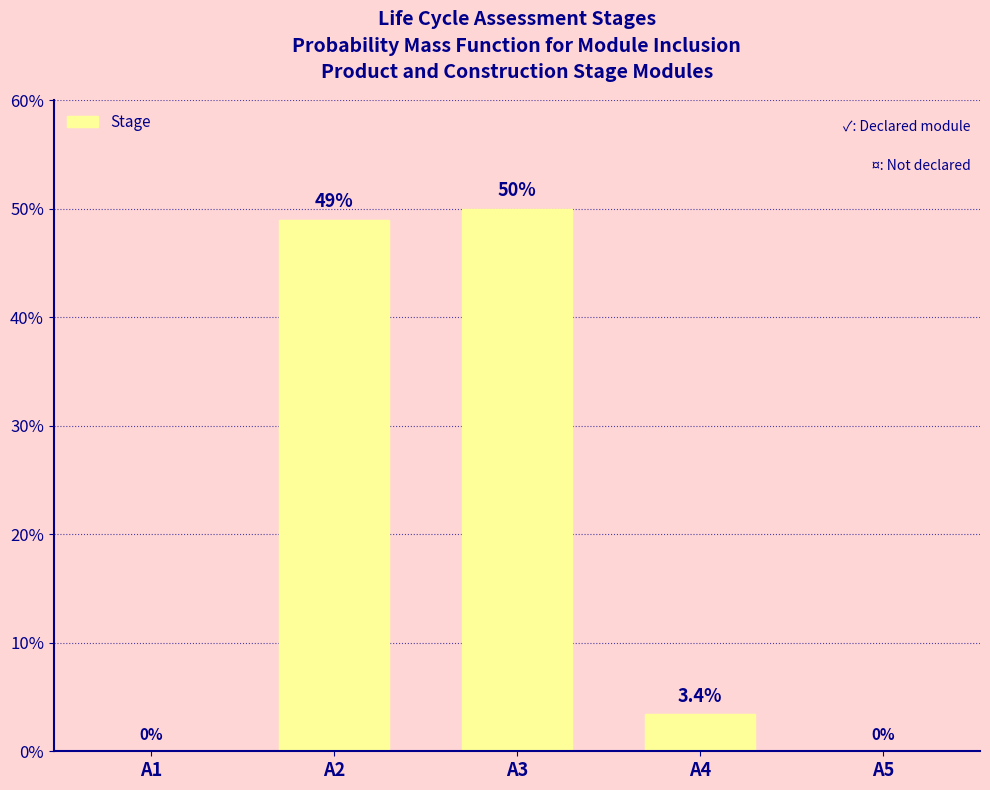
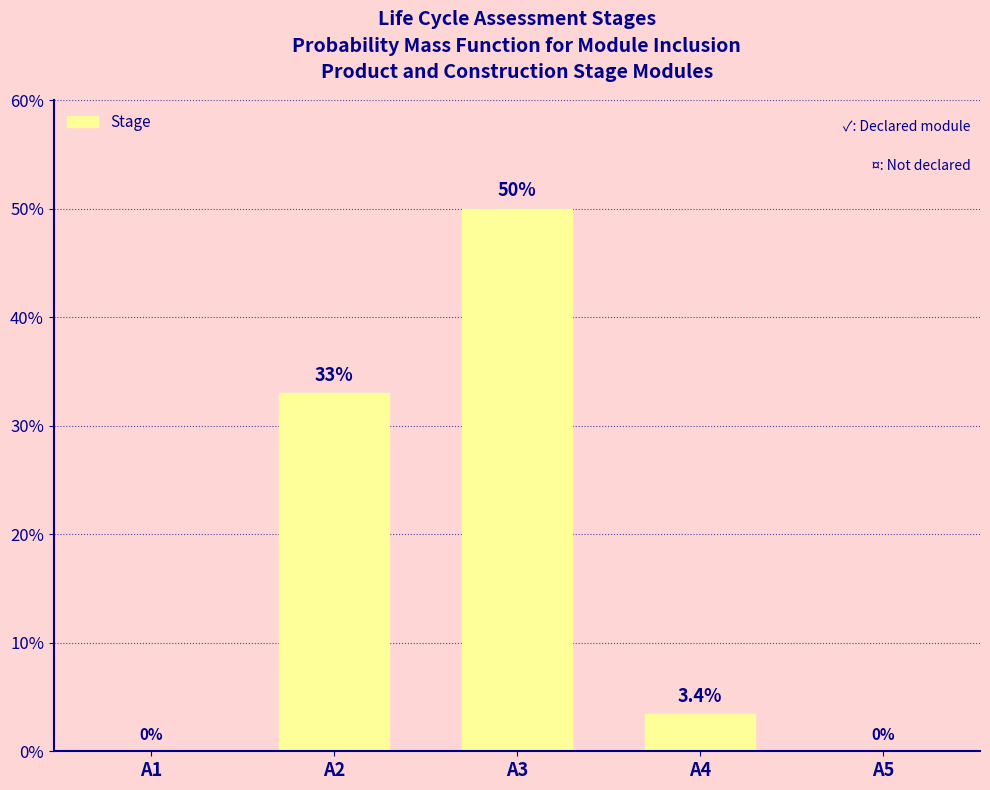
A2: 49% -> 33%
